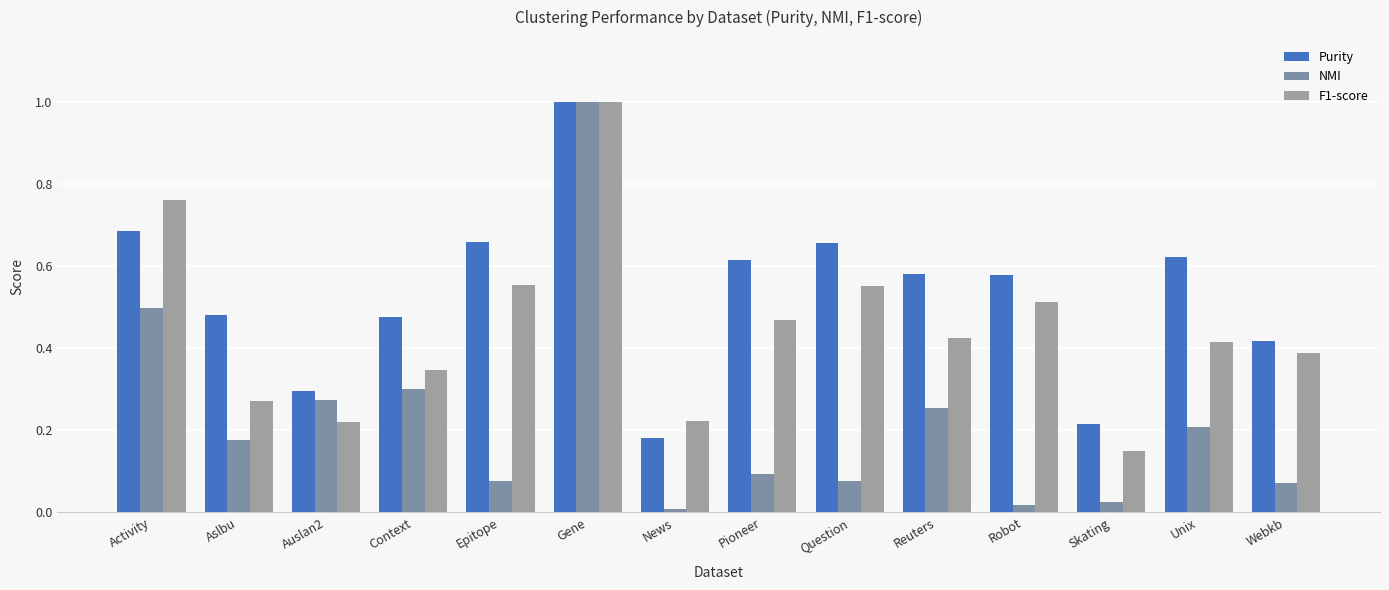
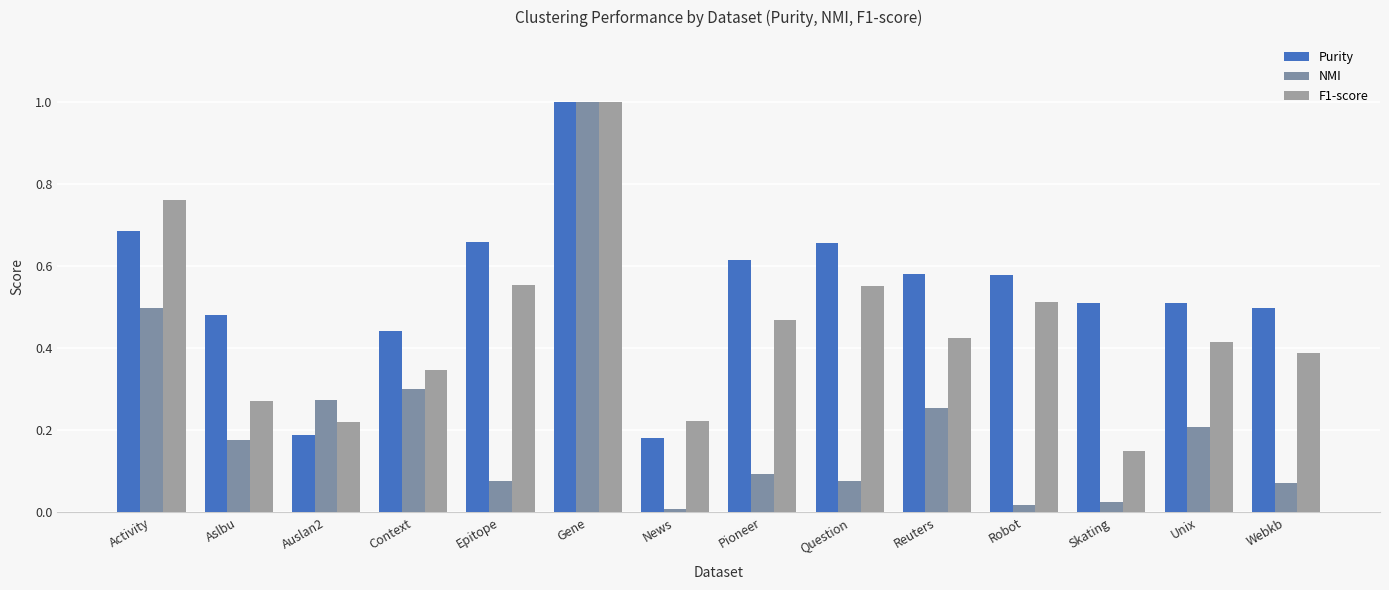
Purity, Auslan2: 0.29 -> 0.19
Purity, Context: 0.47 -> 0.44
Purity, Skating: 0.22 -> 0.51
Purity, Unix: 0.62 -> 0.51
Purity, Webkb: 0.42 -> 0.50
